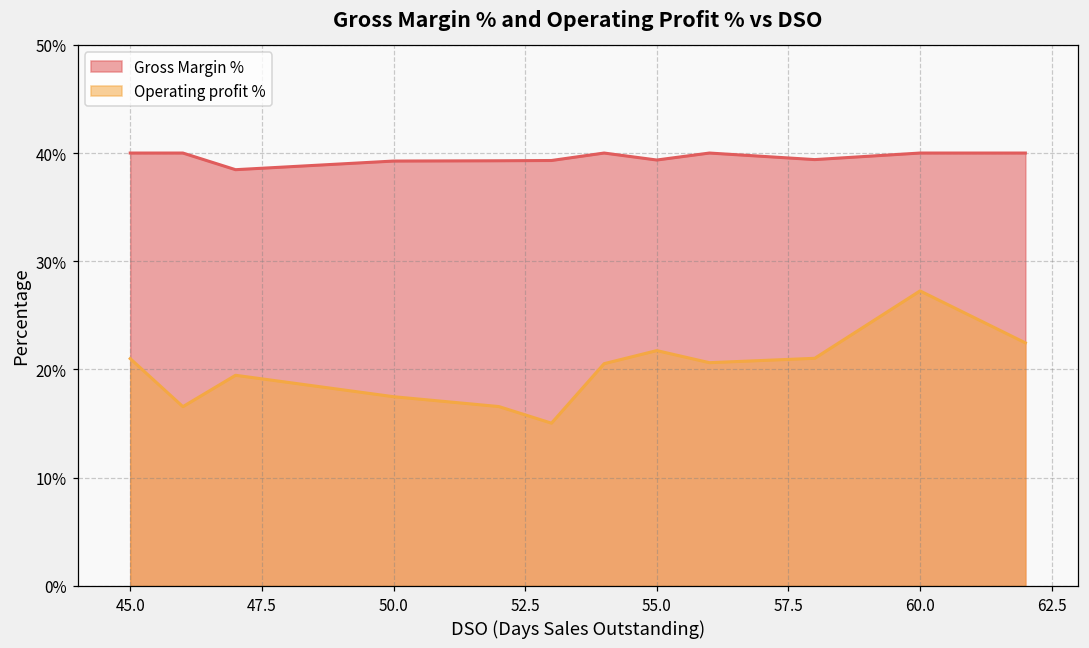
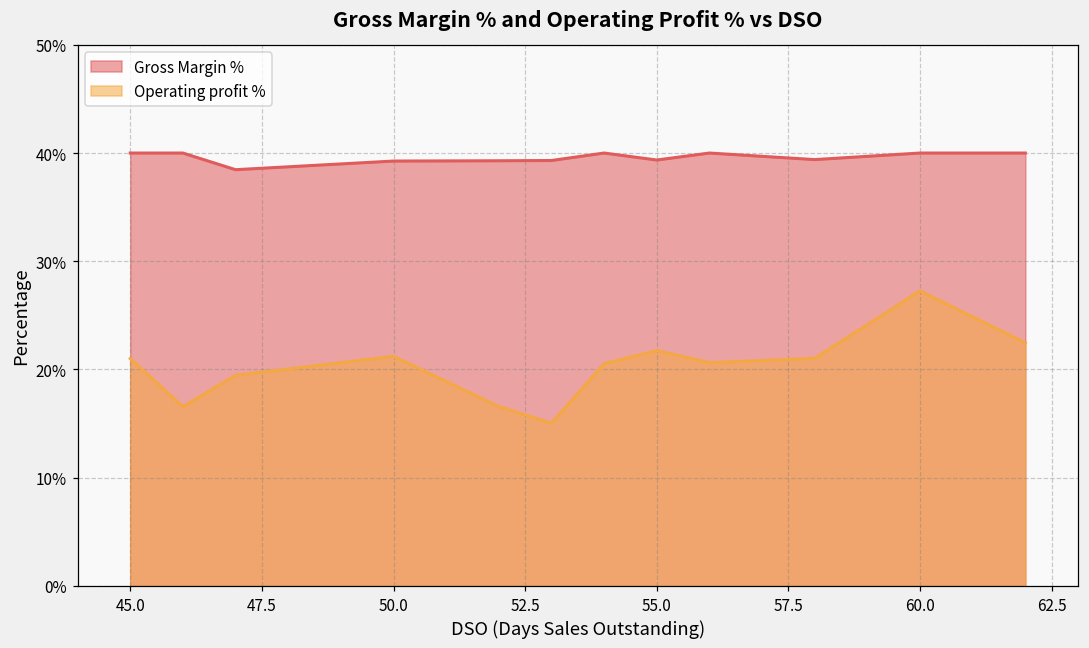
Operating profit %, 50.0: 17% -> 21%
